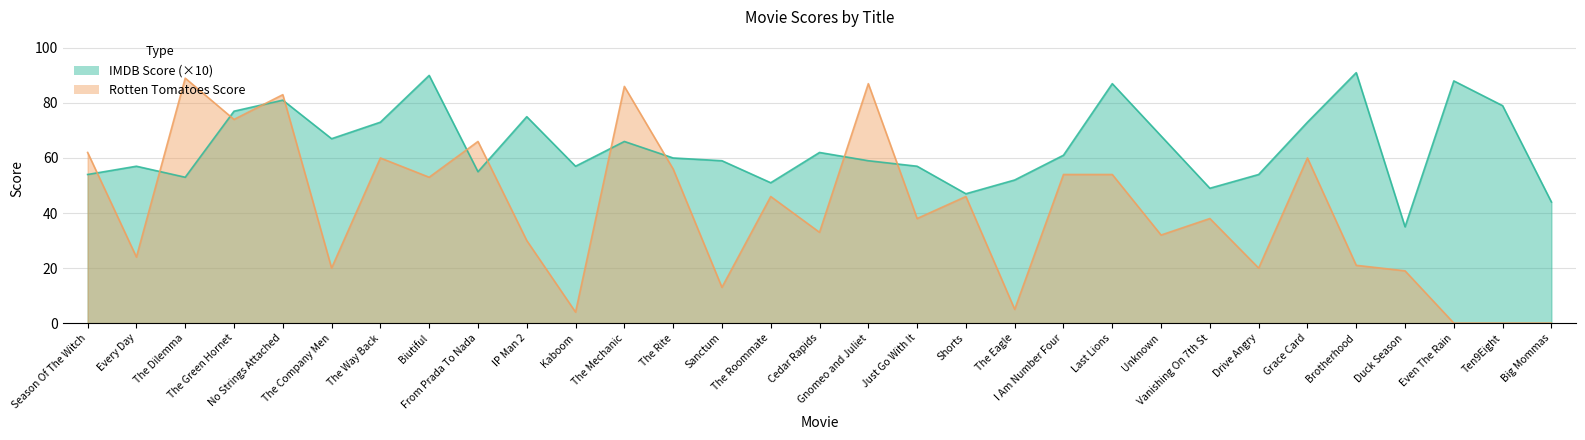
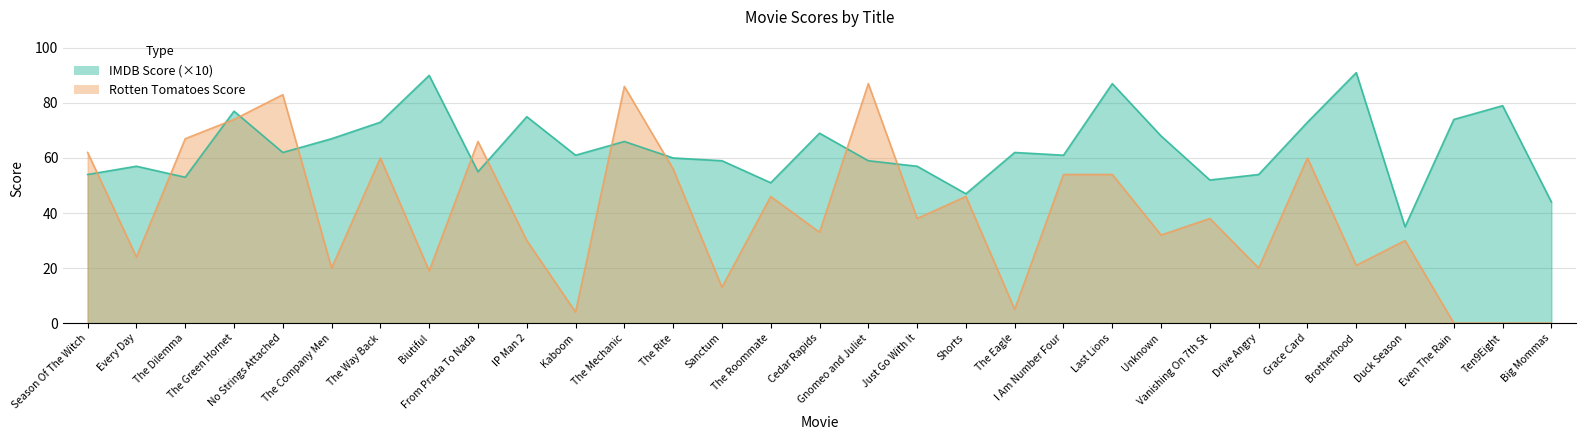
Rotten Tomatoes Score, The Dilemma: 89 -> 67
IMDB Score (×10), No Strings Attached: 81 -> 62
Rotten Tomatoes Score, Biutiful: 53 -> 19
IMDB Score (×10), Kaboom: 57 -> 61
IMDB Score (×10), Cedar Rapids: 62 -> 69
IMDB Score (×10), The Eagle: 52 -> 62
IMDB Score (×10), Vanishing On 7th St: 49 -> 52
Rotten Tomatoes Score, Duck Season: 19 -> 30
IMDB Score (×10), Even The Rain: 88 -> 74
